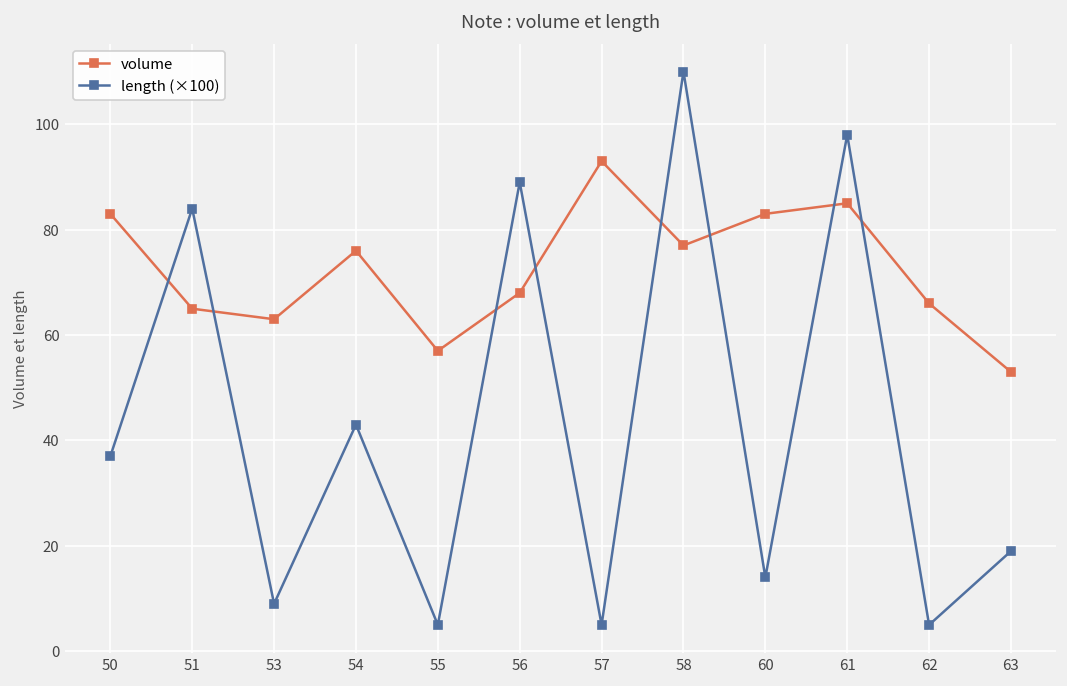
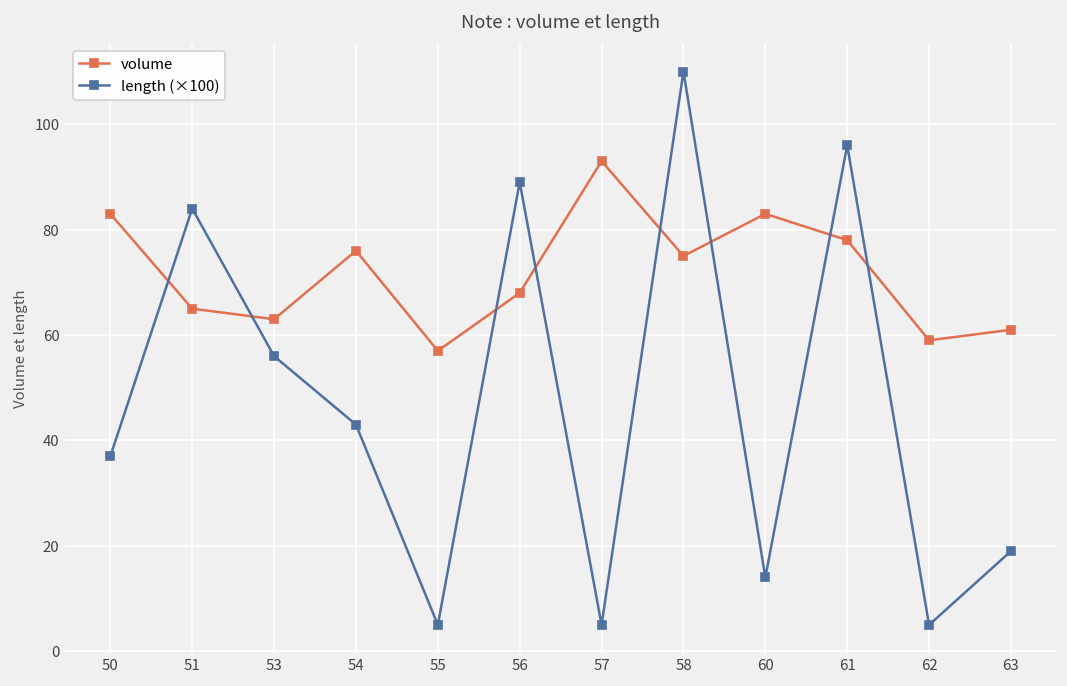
length (×100), 53: 9 -> 56
volume, 58: 77 -> 75
volume, 61: 85 -> 78
length (×100), 61: 98 -> 96
volume, 62: 66 -> 59
volume, 63: 53 -> 61
